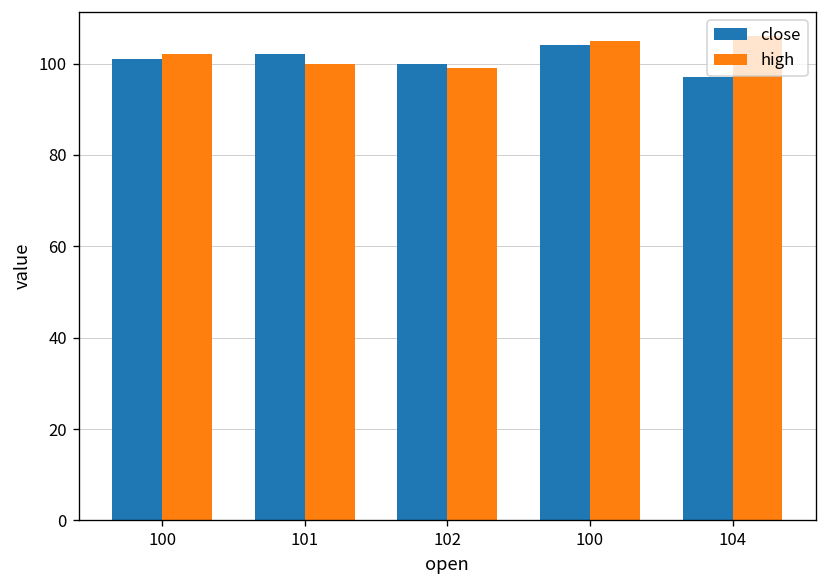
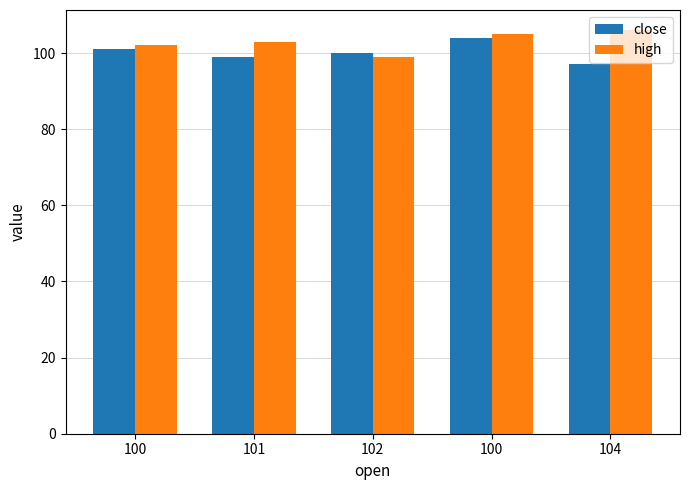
close, 101: 102 -> 99
high, 101: 100 -> 103
